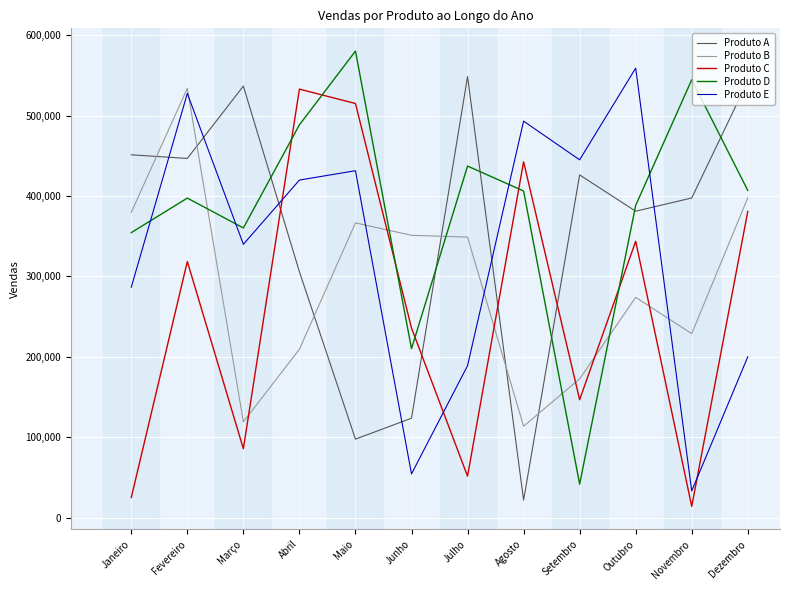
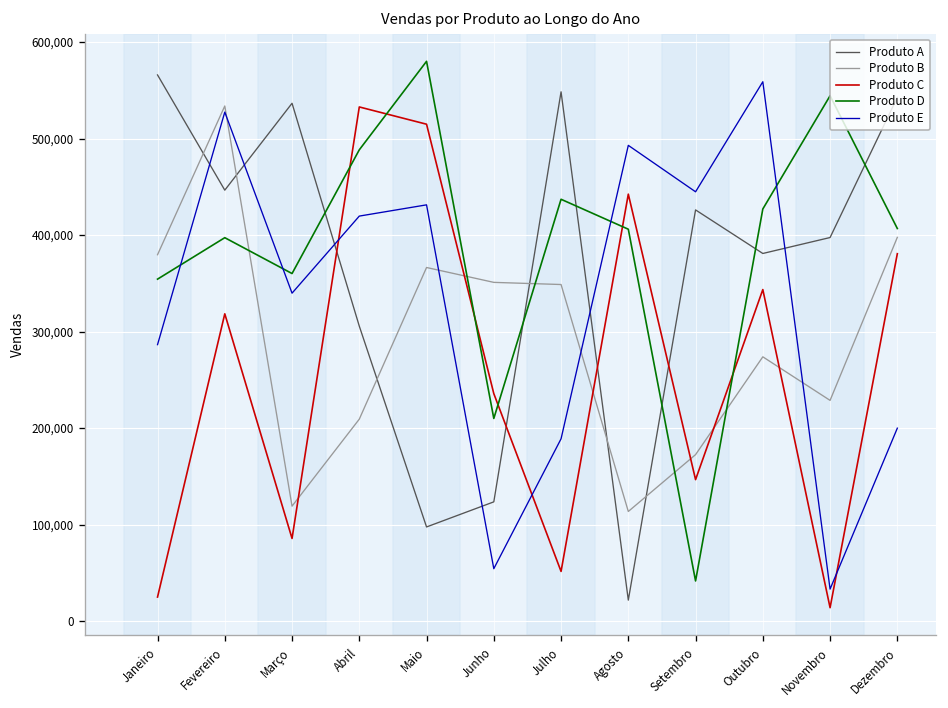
Produto A, Janeiro: 450,000 -> 570,000
Produto D, Outubro: 390,000 -> 430,000
